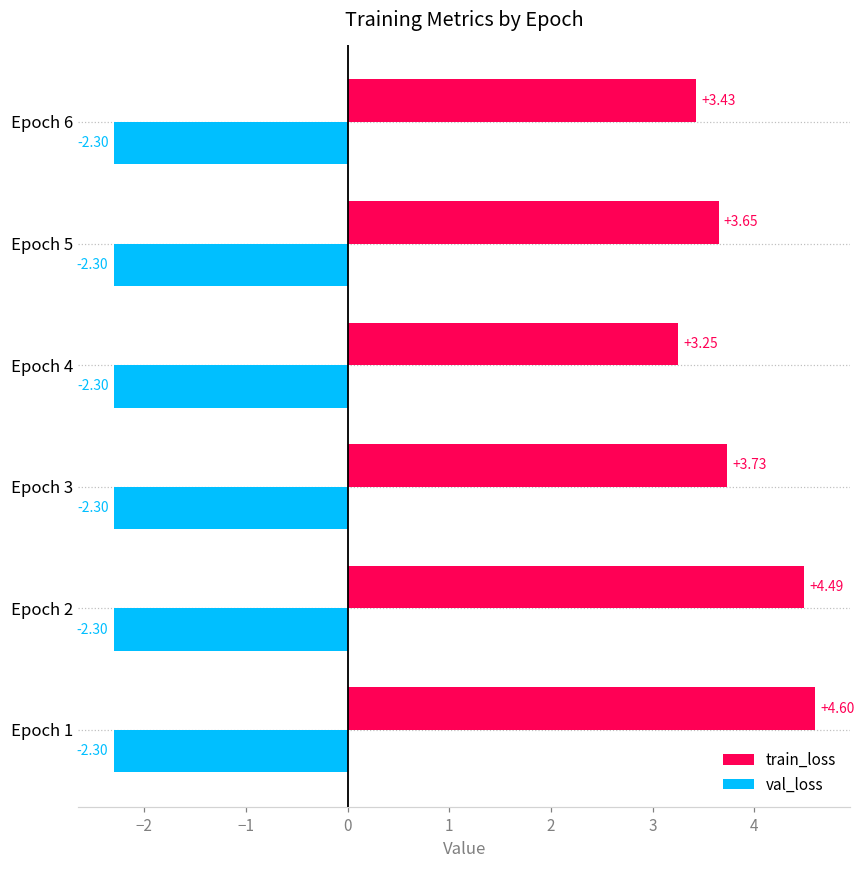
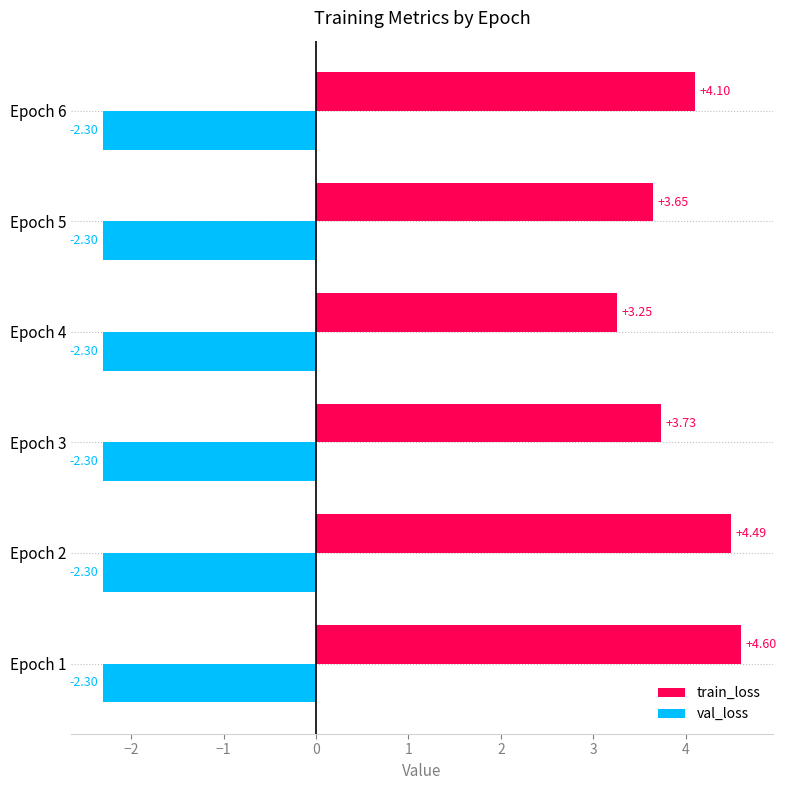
train_loss, Epoch 6: +3.43 -> +4.10
